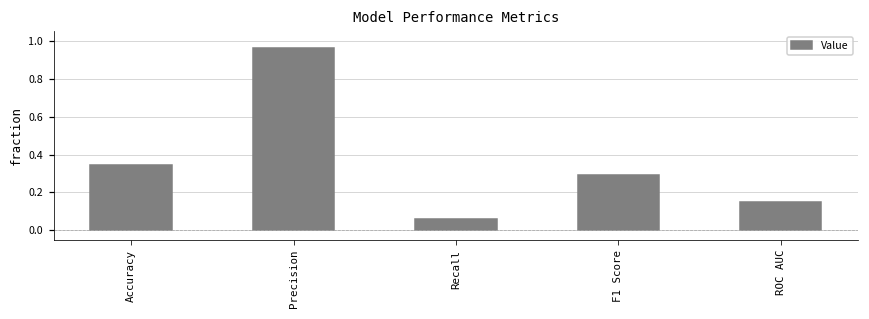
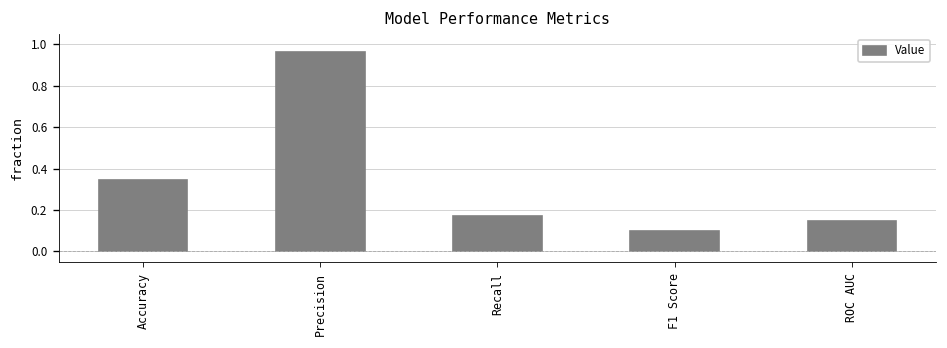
Recall: 0.06 -> 0.17
F1 Score: 0.29 -> 0.10
